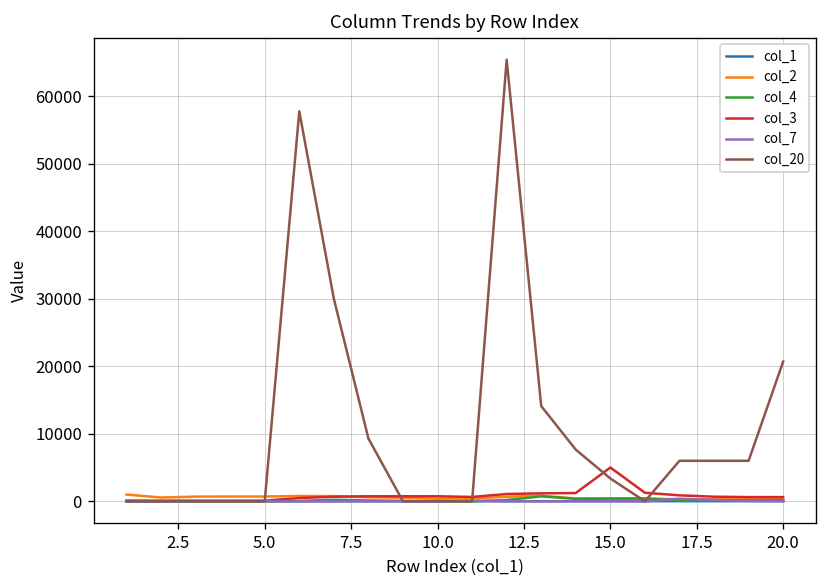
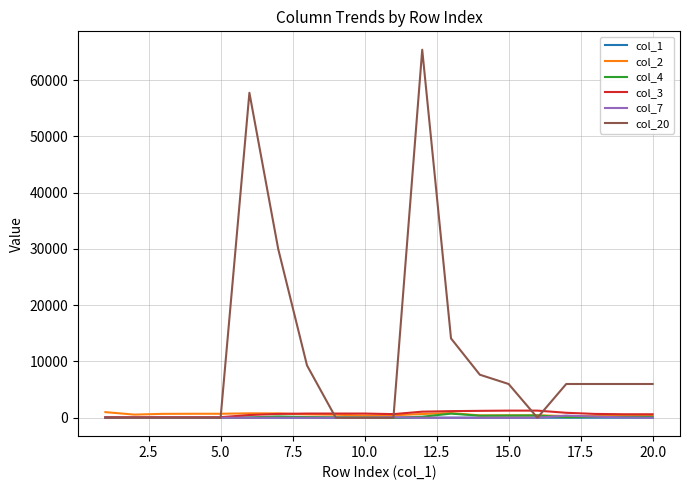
col_3, 15.0: 5000 -> 1000
col_20, 15.0: 3000 -> 6000
col_20, 20.0: 21000 -> 6000
